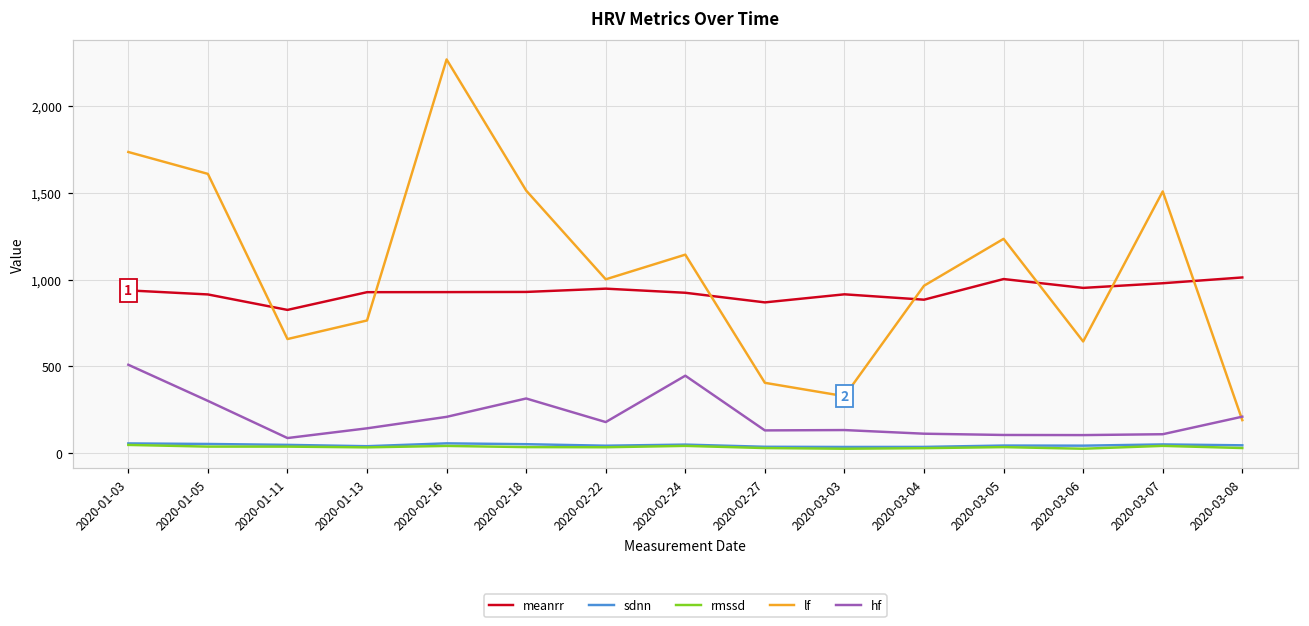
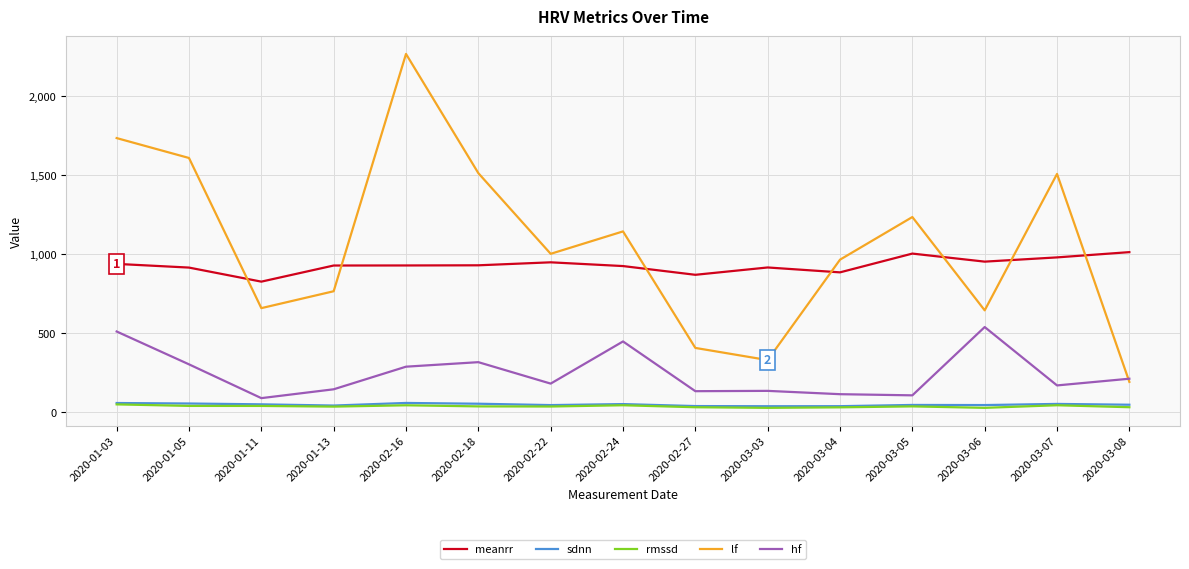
hf, 2020-02-16: 210 -> 290
hf, 2020-03-06: 110 -> 540
hf, 2020-03-07: 110 -> 170
